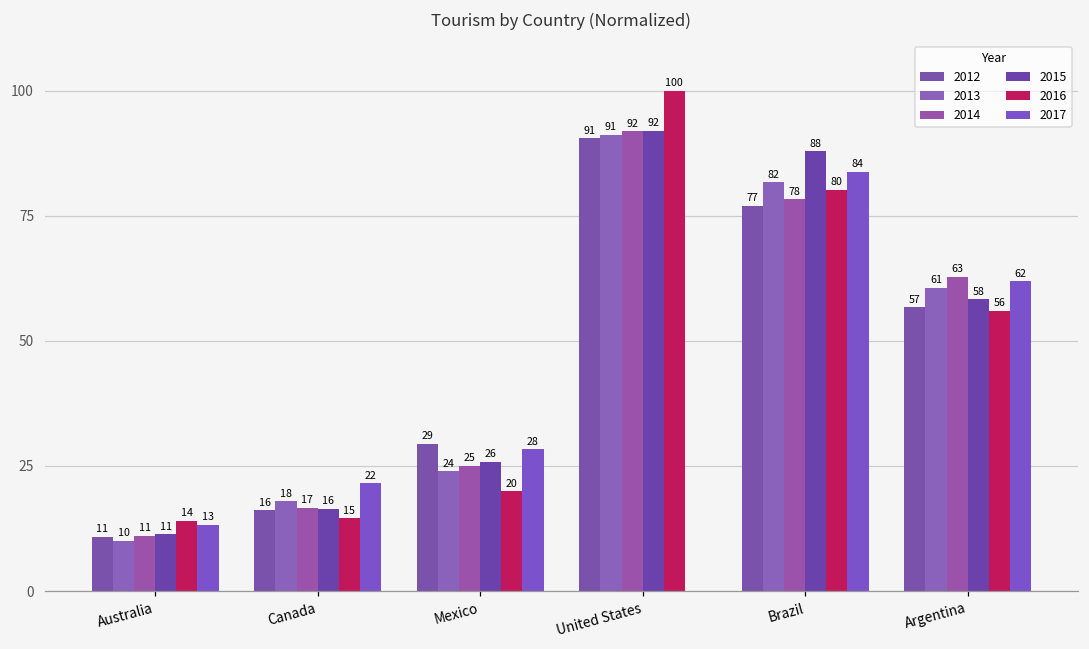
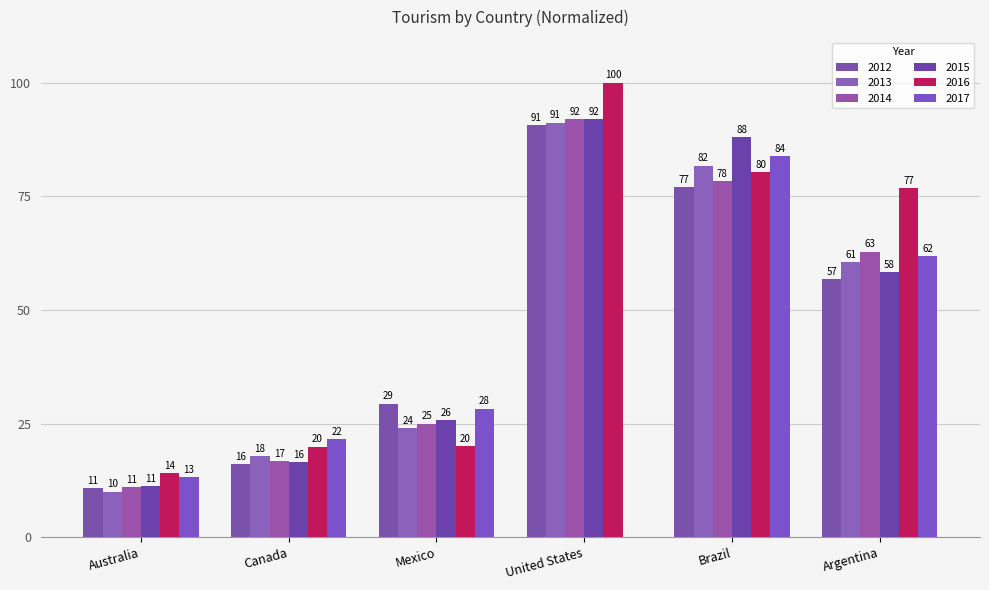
2016, Canada: 15 -> 20
2016, Argentina: 56 -> 77
